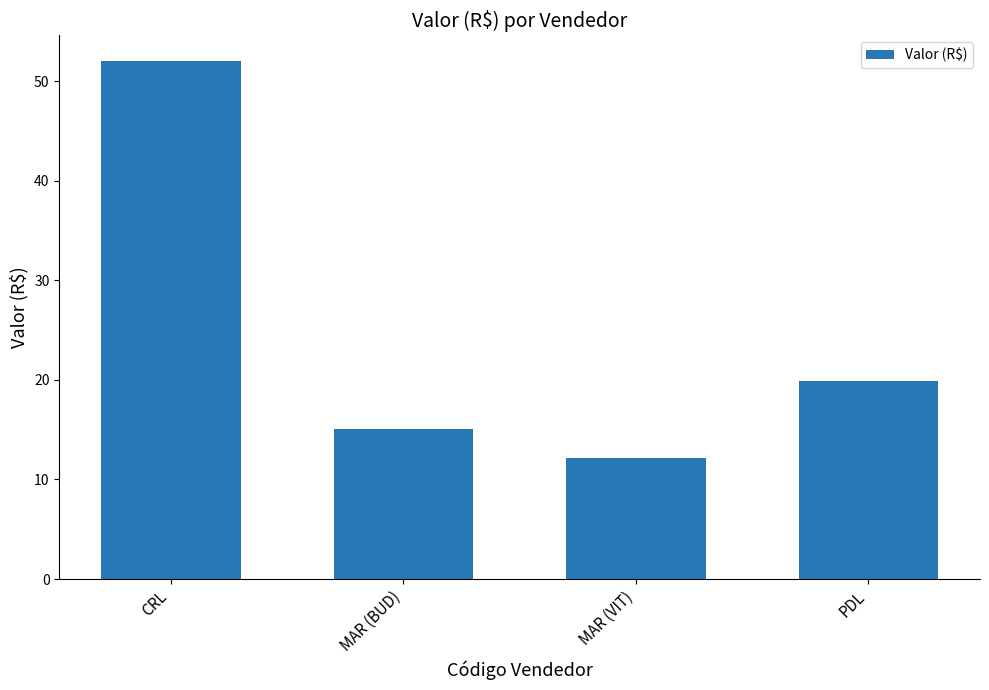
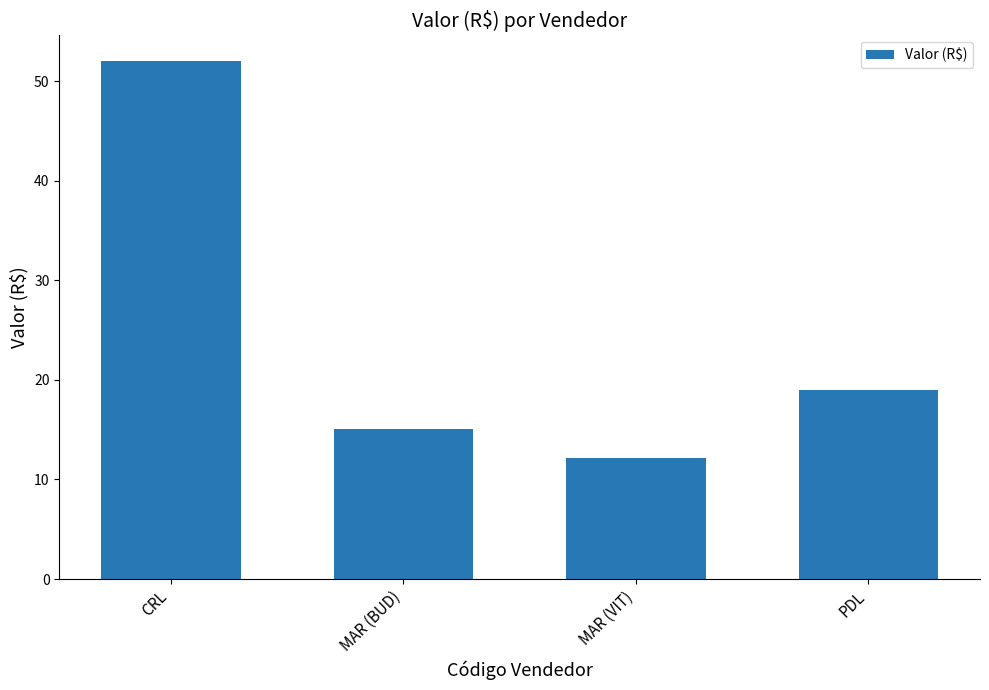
PDL: 20 -> 19
